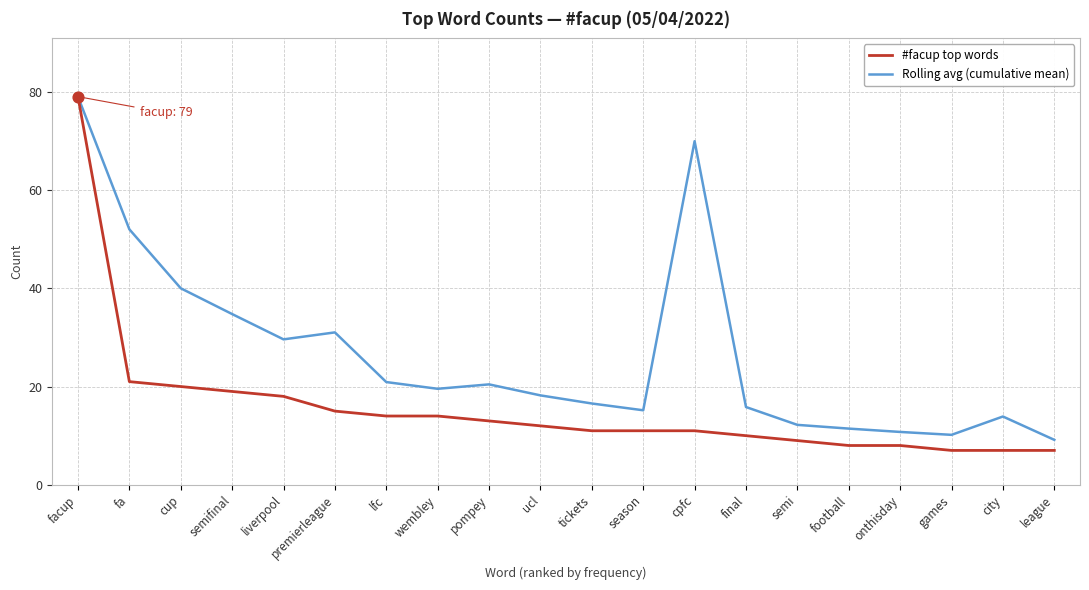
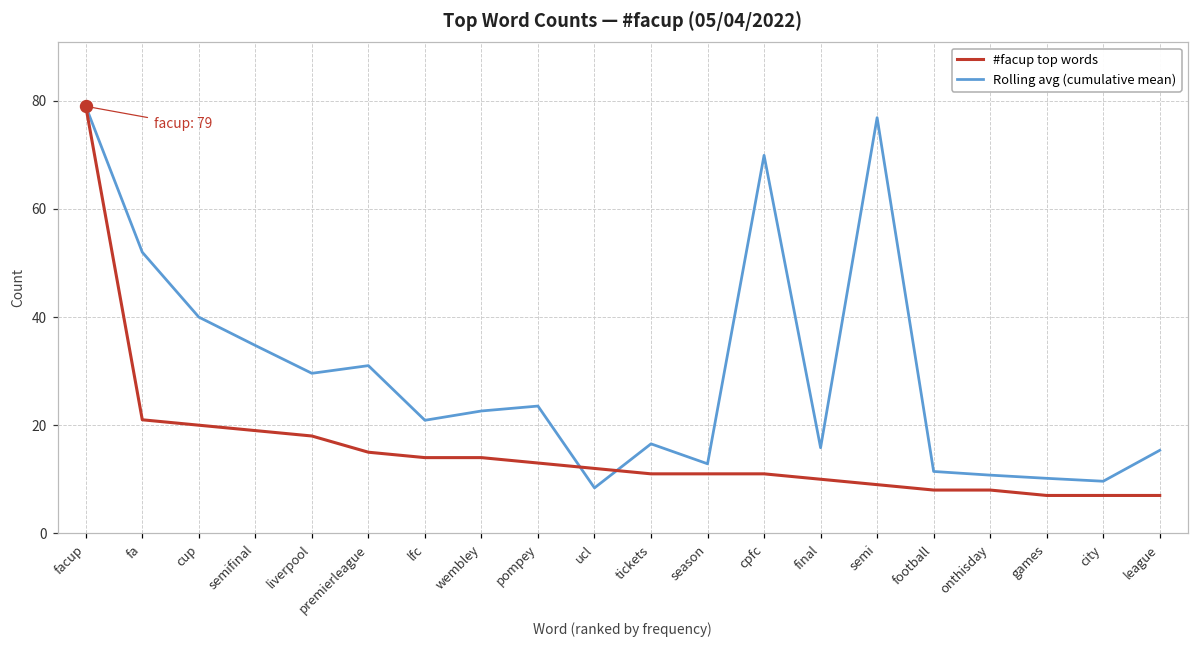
Rolling avg (cumulative mean), wembley: 20 -> 23
Rolling avg (cumulative mean), pompey: 20 -> 24
Rolling avg (cumulative mean), ucl: 18 -> 8
Rolling avg (cumulative mean), season: 15 -> 13
Rolling avg (cumulative mean), semi: 12 -> 77
Rolling avg (cumulative mean), city: 14 -> 10
Rolling avg (cumulative mean), league: 9 -> 15
